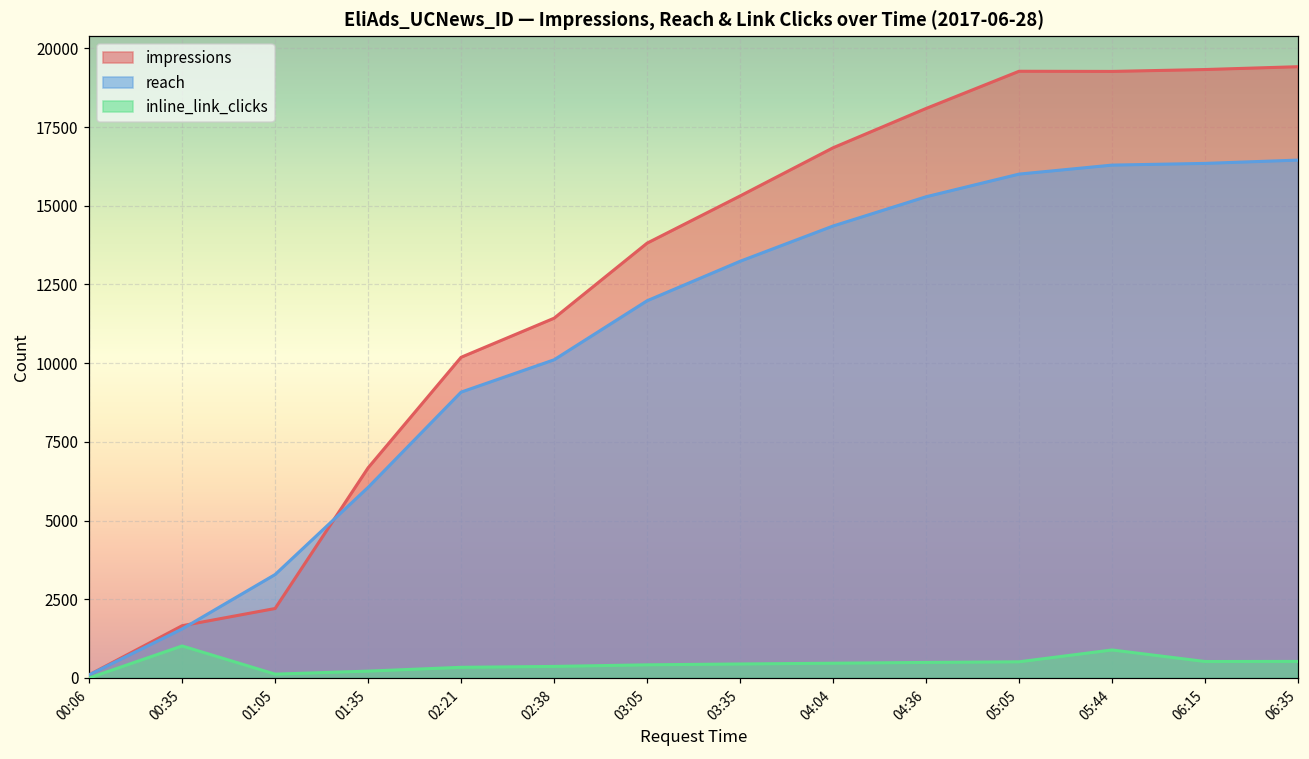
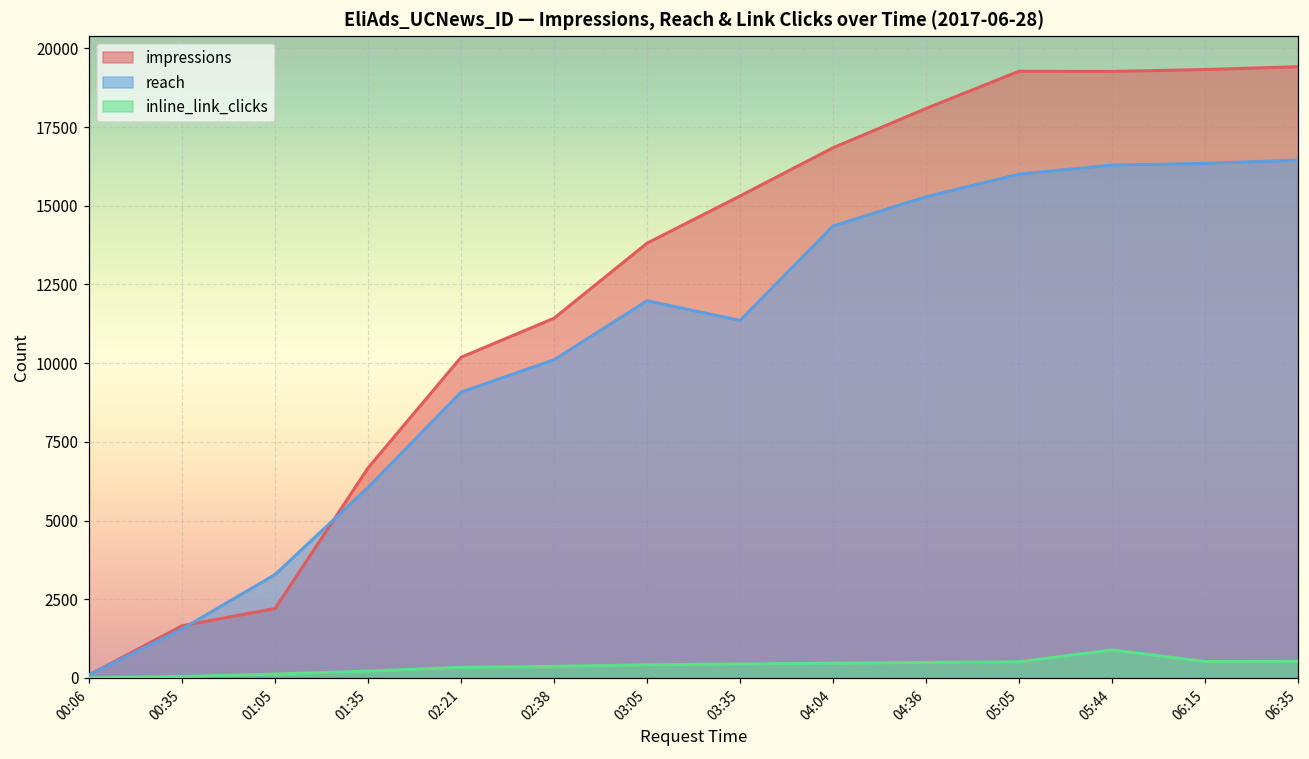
inline_link_clicks, 00:35: 1000 -> 0
reach, 03:35: 13200 -> 11400
